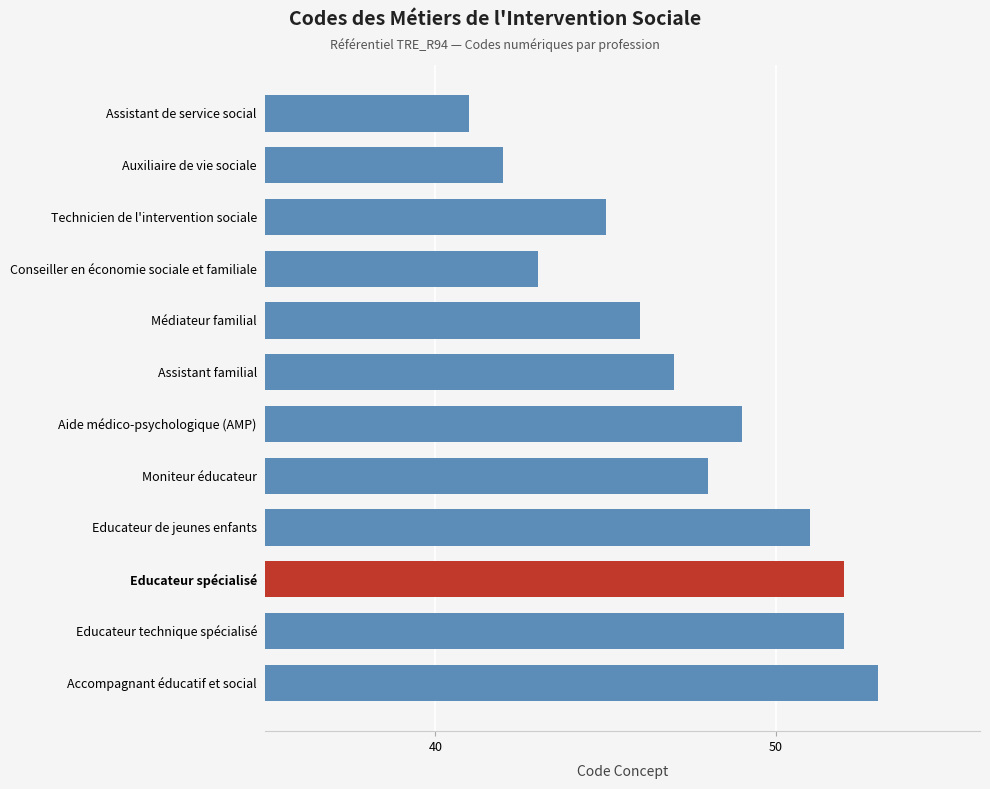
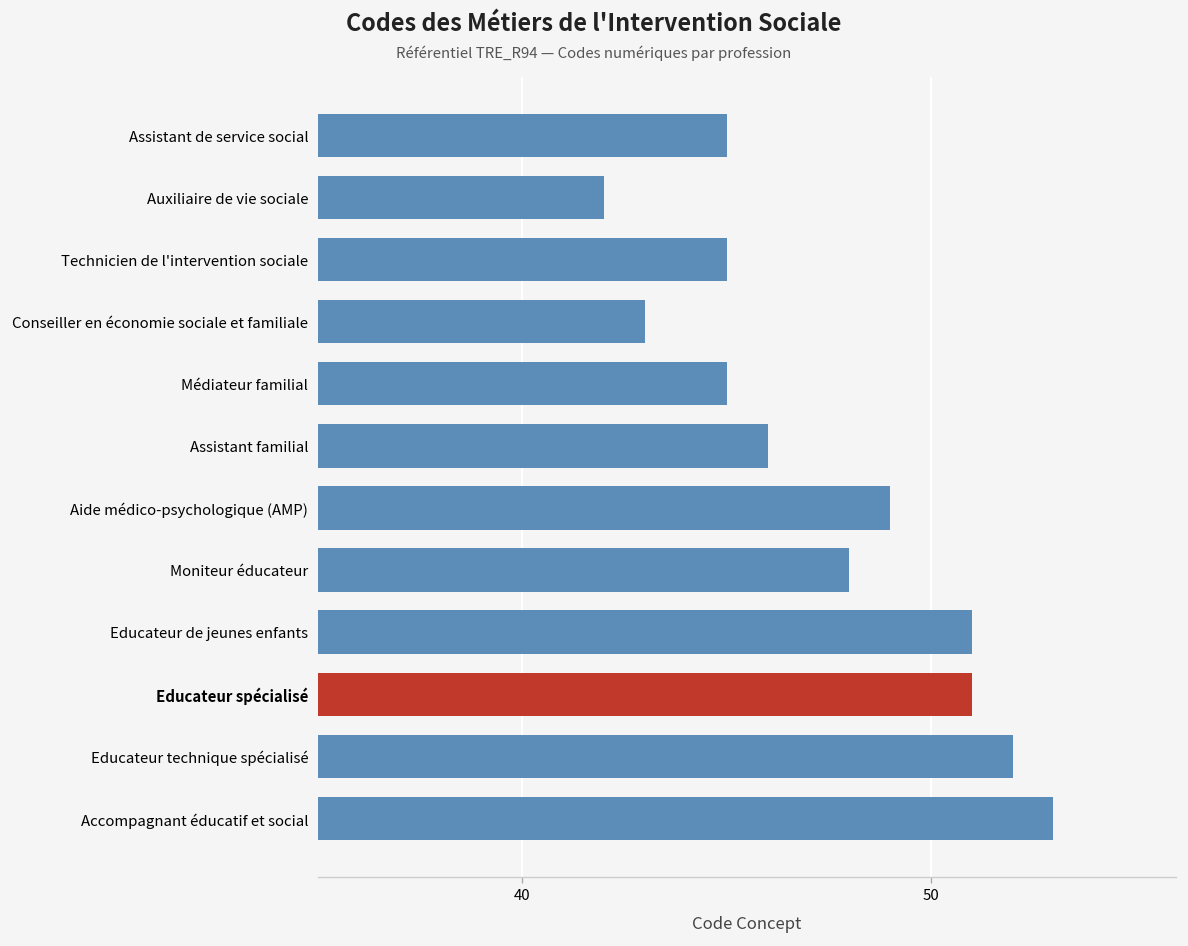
Assistant de service social: 41 -> 45
Médiateur familial: 46 -> 45
Assistant familial: 47 -> 46
Educateur spécialisé: 52 -> 51
